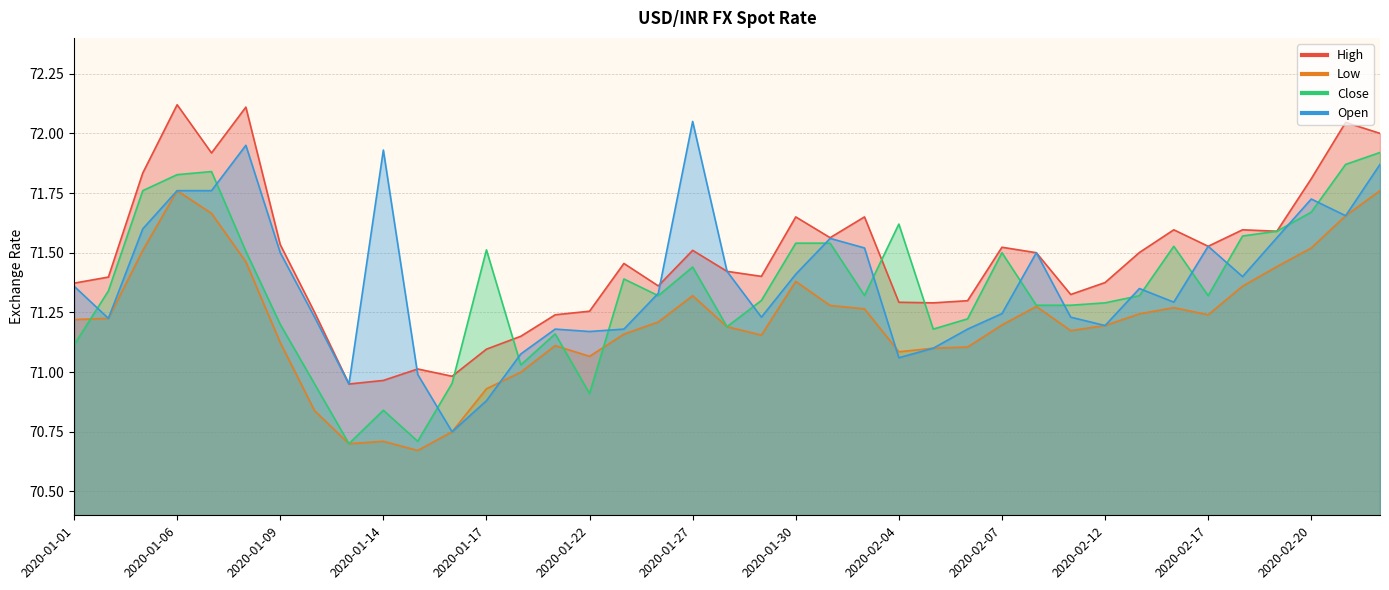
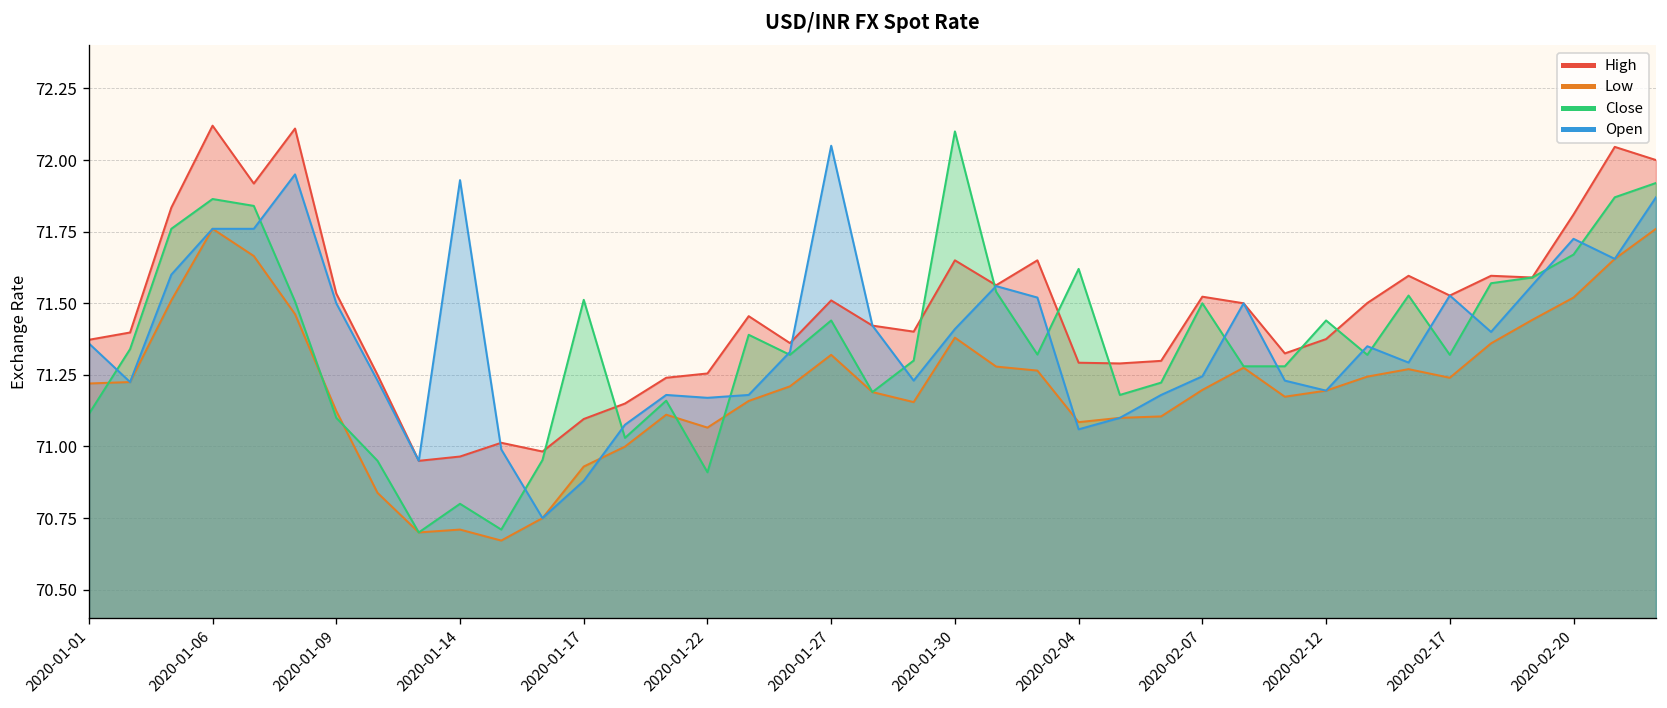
Close, 2020-01-06: 71.83 -> 71.86
Close, 2020-01-09: 71.2 -> 71.1
Close, 2020-01-14: 70.84 -> 70.80
Close, 2020-01-30: 71.54 -> 72.10
Close, 2020-02-12: 71.29 -> 71.44
